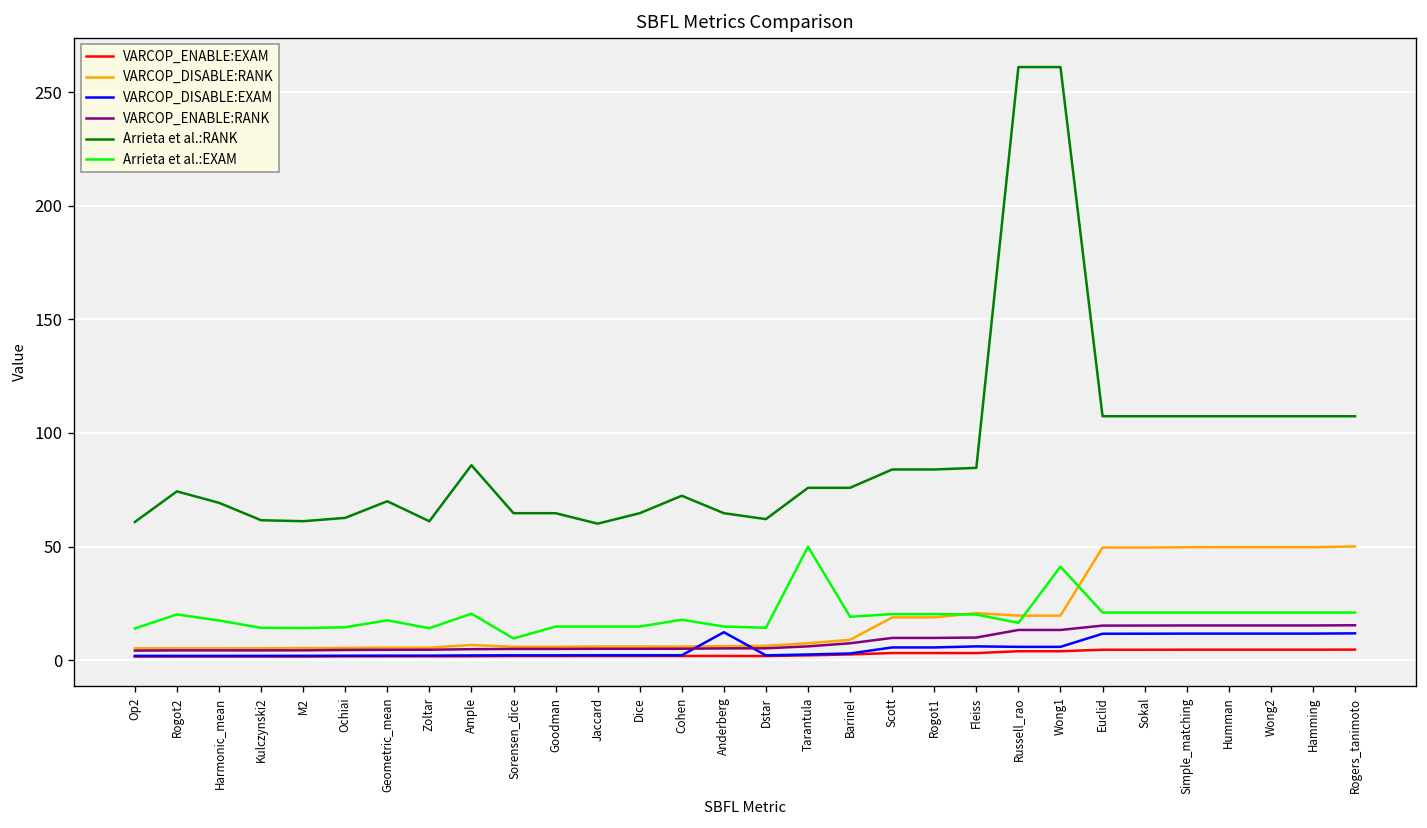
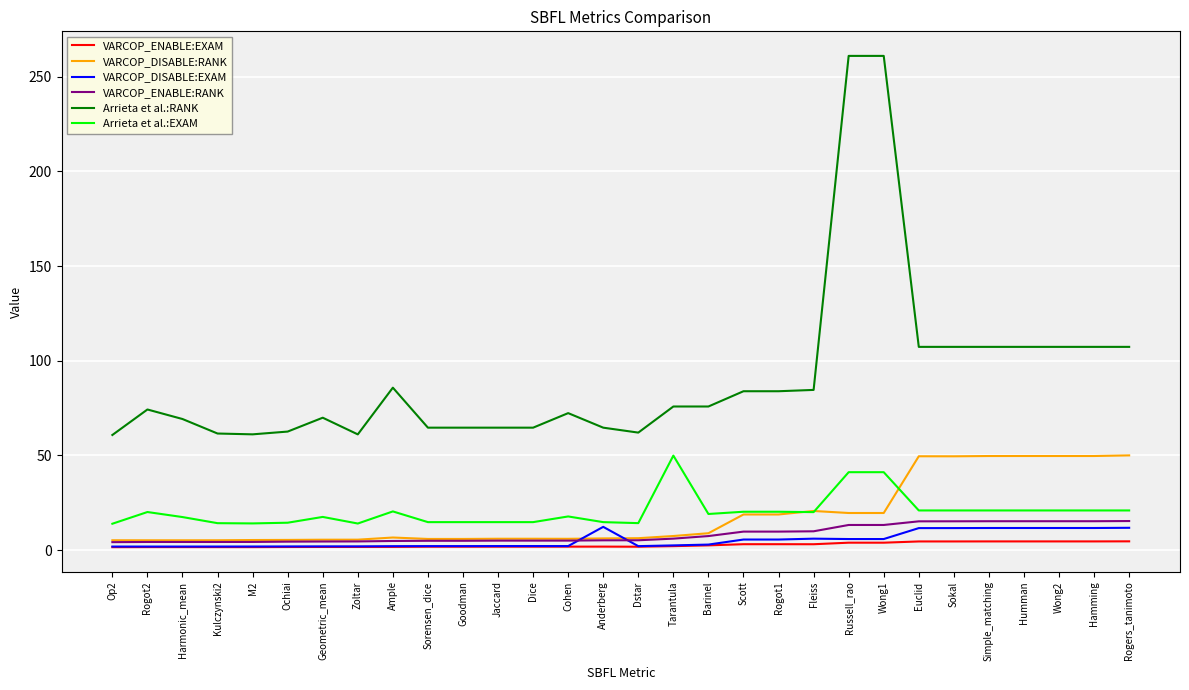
Arrieta et al.:EXAM, Sorensen_dice: 10 -> 15
Arrieta et al.:RANK, Jaccard: 60 -> 65
Arrieta et al.:EXAM, Russell_rao: 16 -> 41
